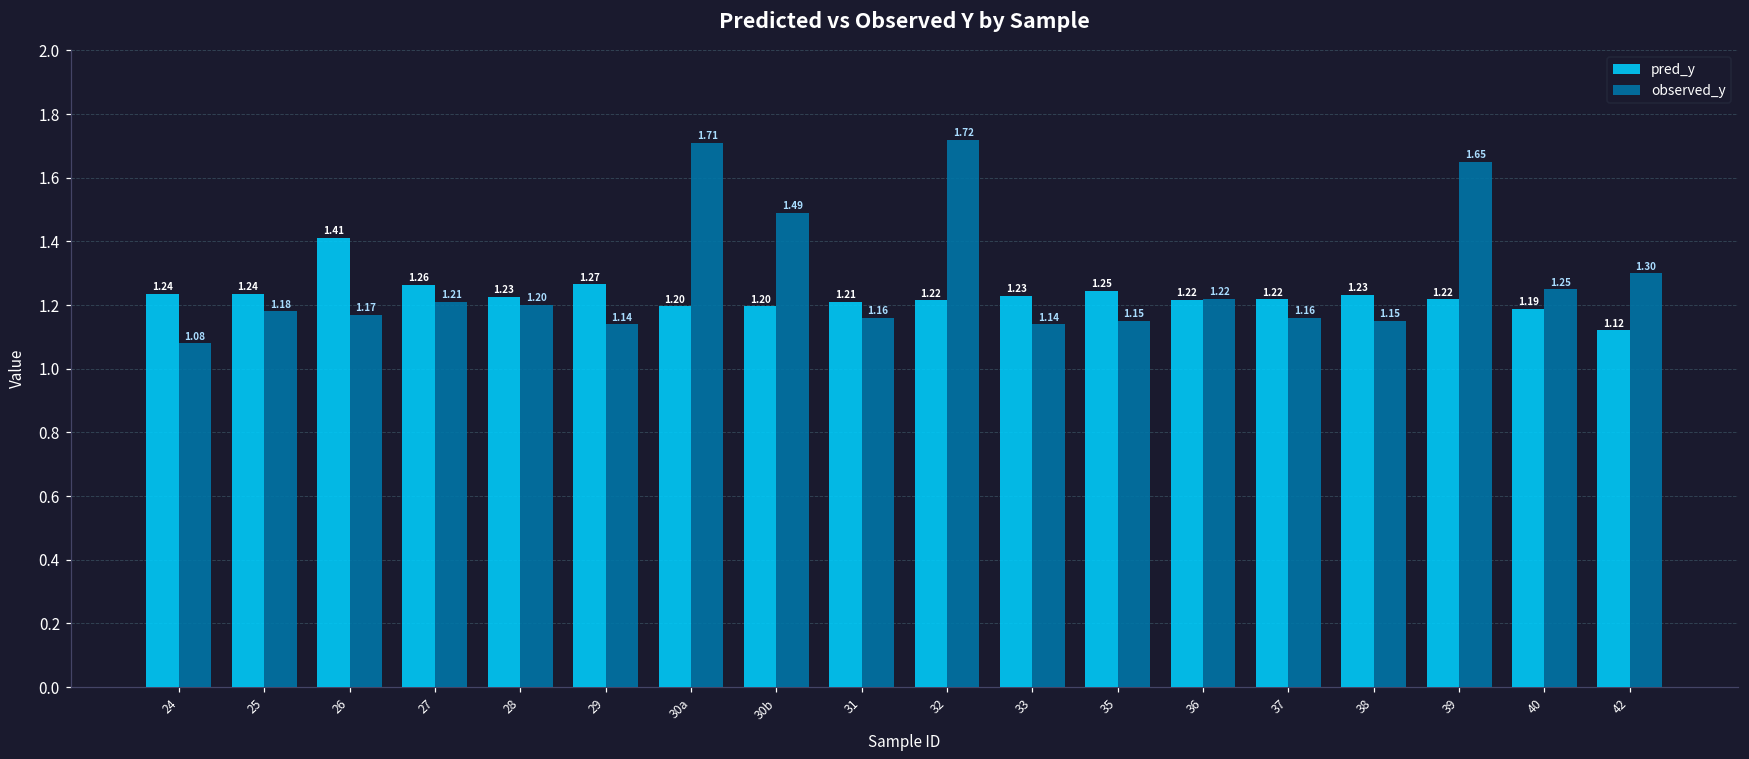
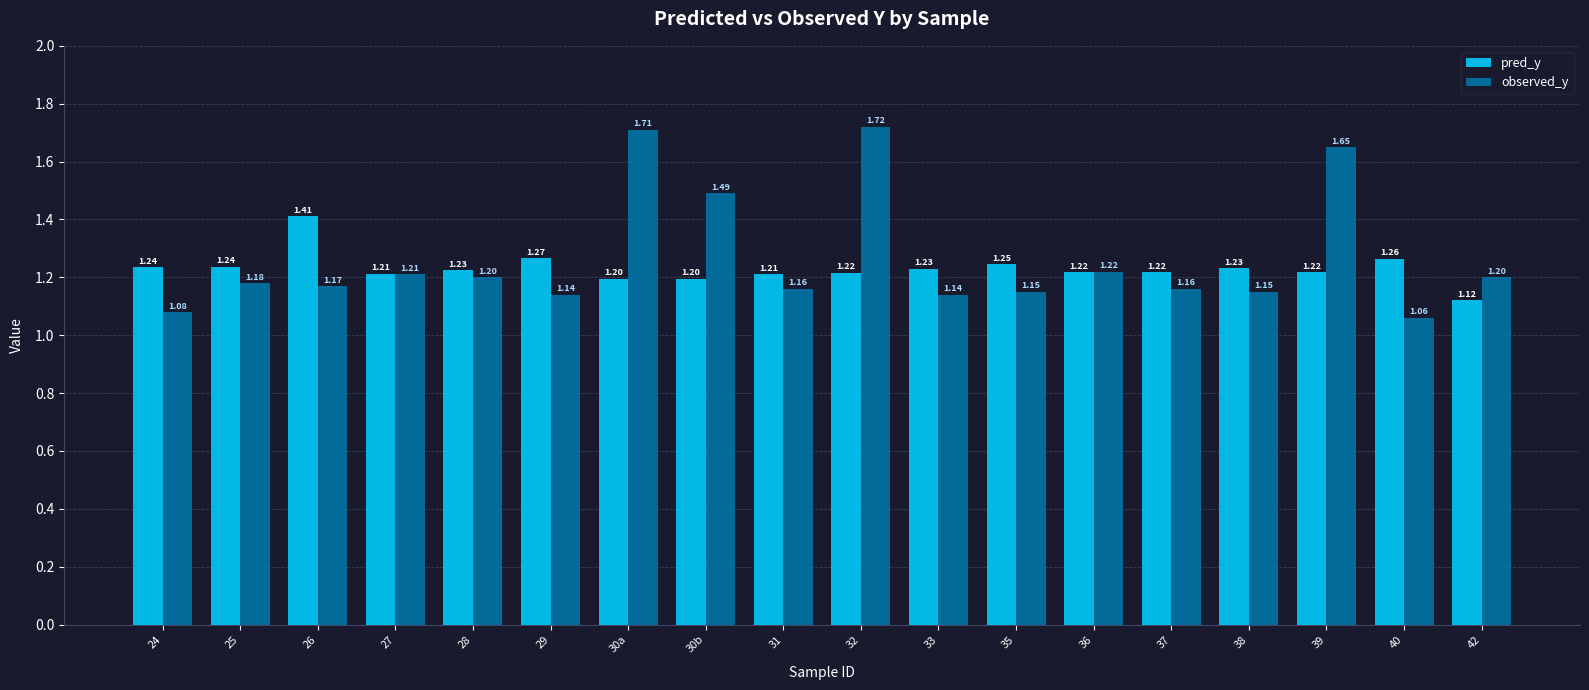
pred_y, 27: 1.26 -> 1.21
pred_y, 40: 1.19 -> 1.26
observed_y, 40: 1.25 -> 1.06
observed_y, 42: 1.30 -> 1.20
